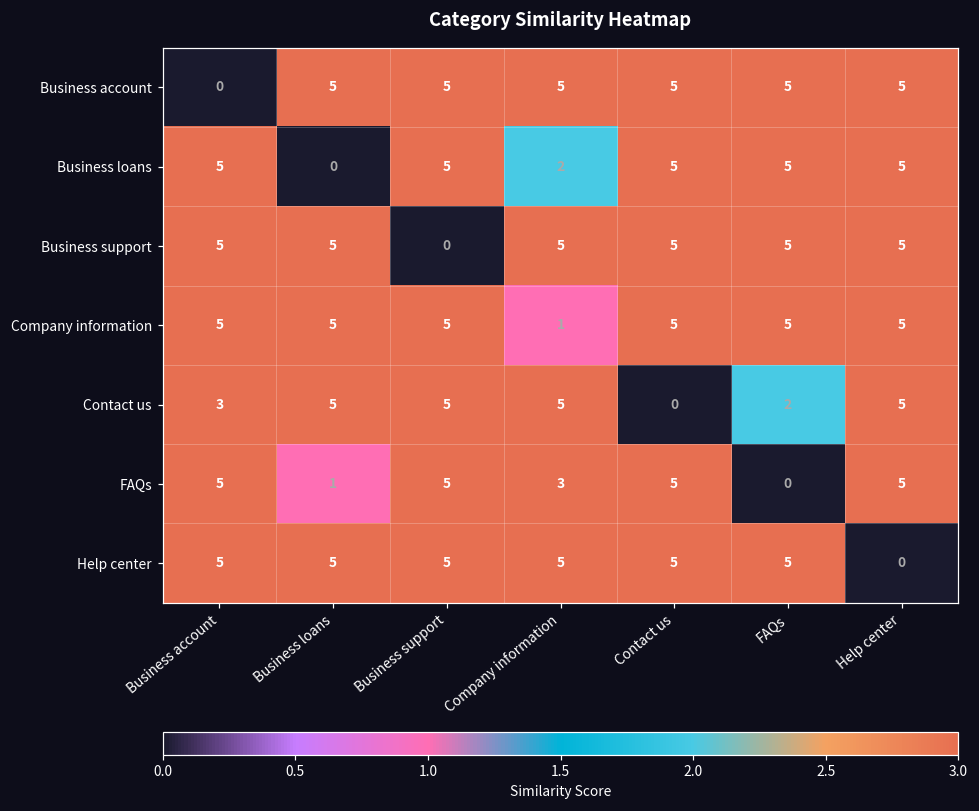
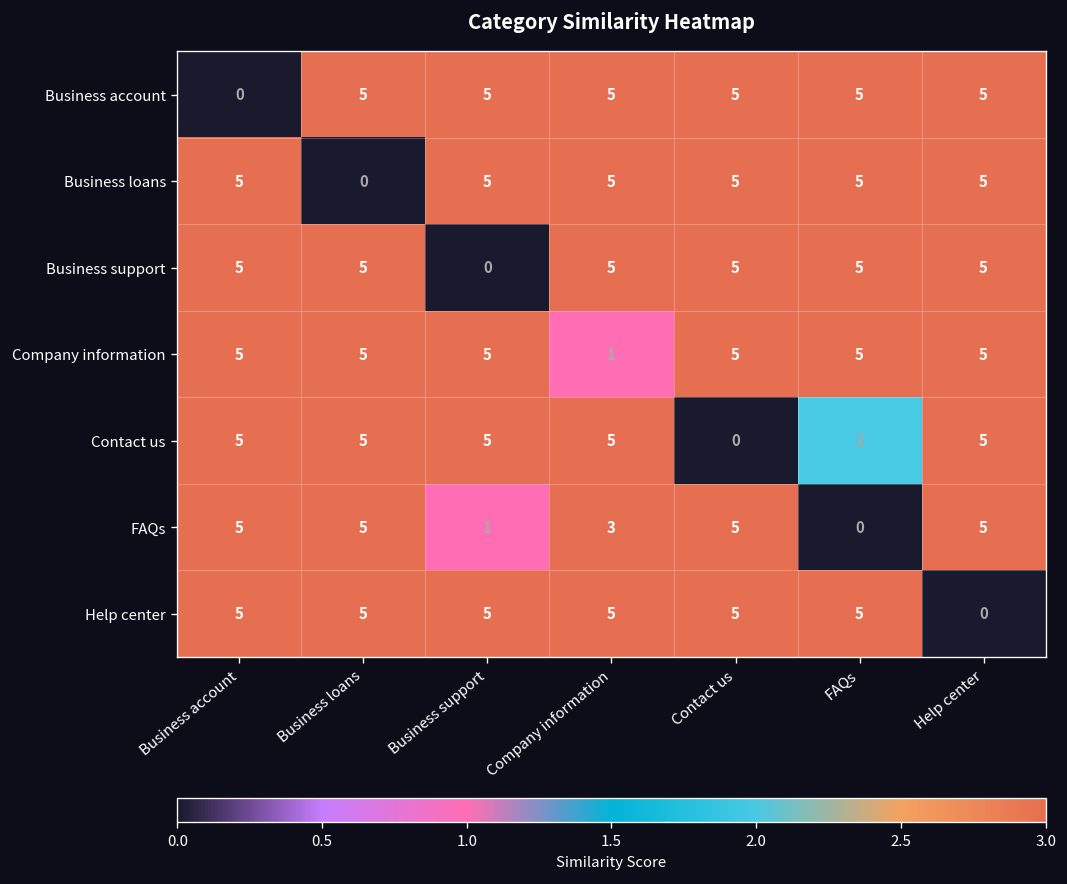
Business loans, Company information: 2 -> 5
Contact us, Business account: 3 -> 5
FAQs, Business loans: 1 -> 5
FAQs, Business support: 5 -> 1
